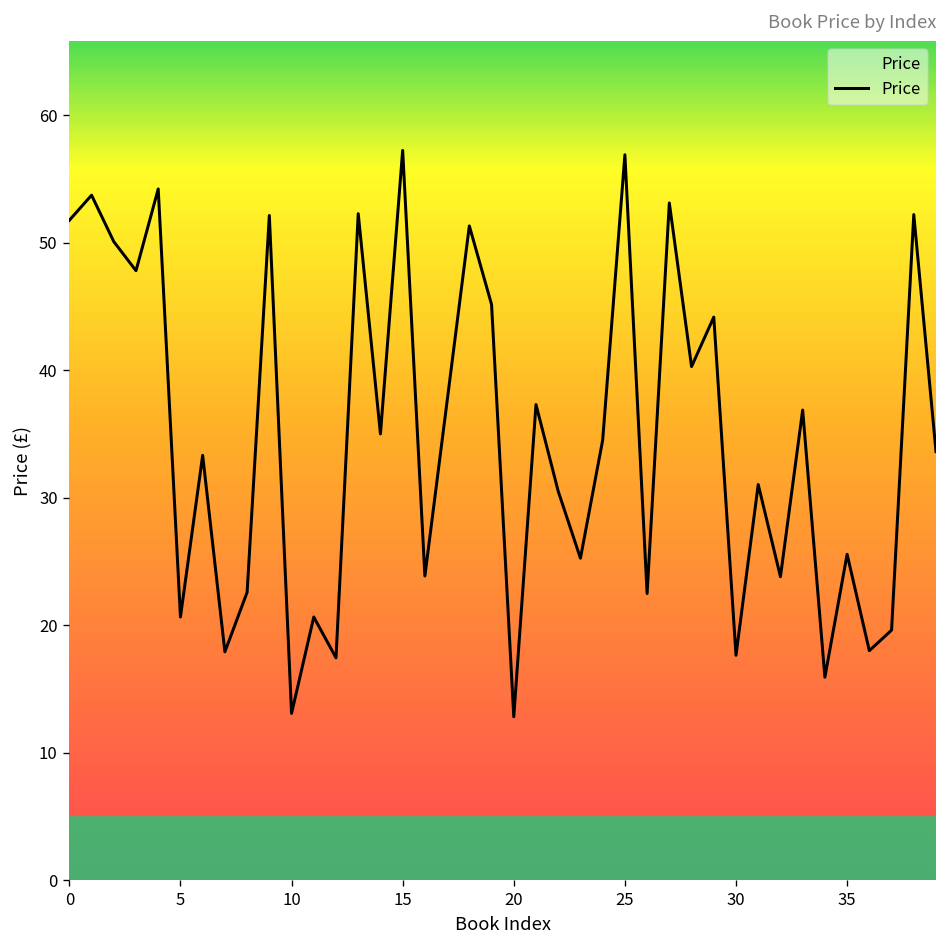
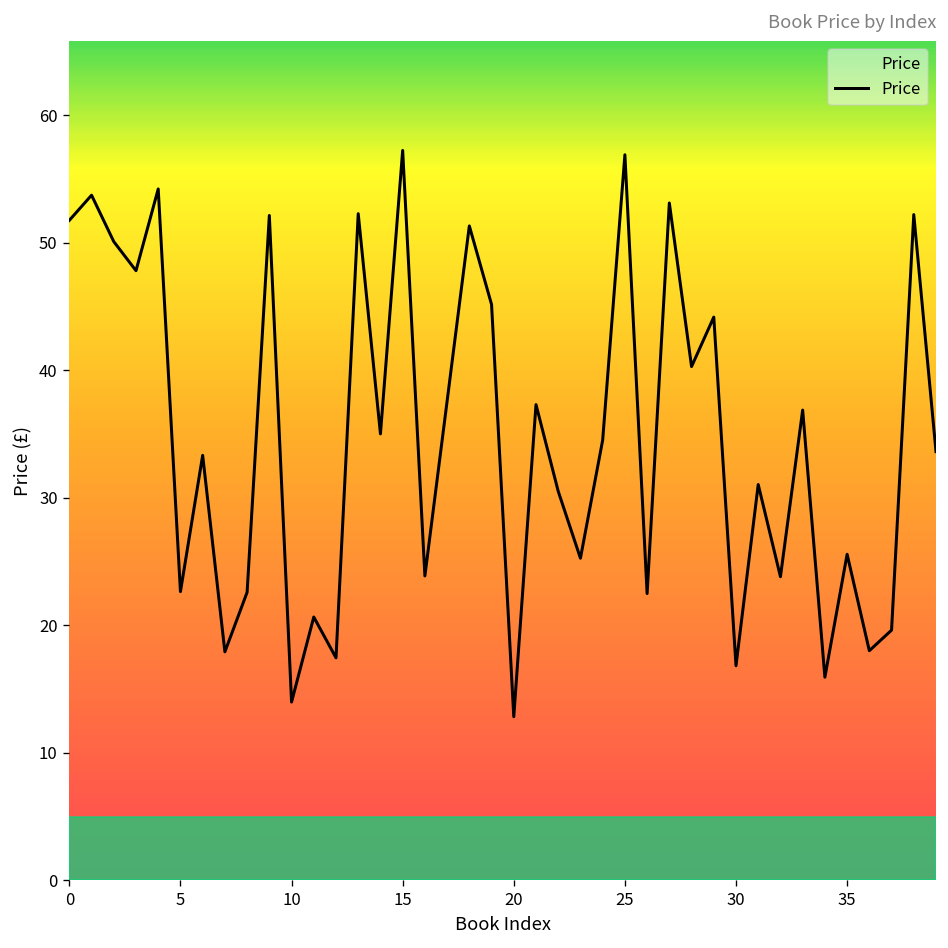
5: 20.7 -> 22.7
10: 13.1 -> 14.0
30: 17.7 -> 16.8
